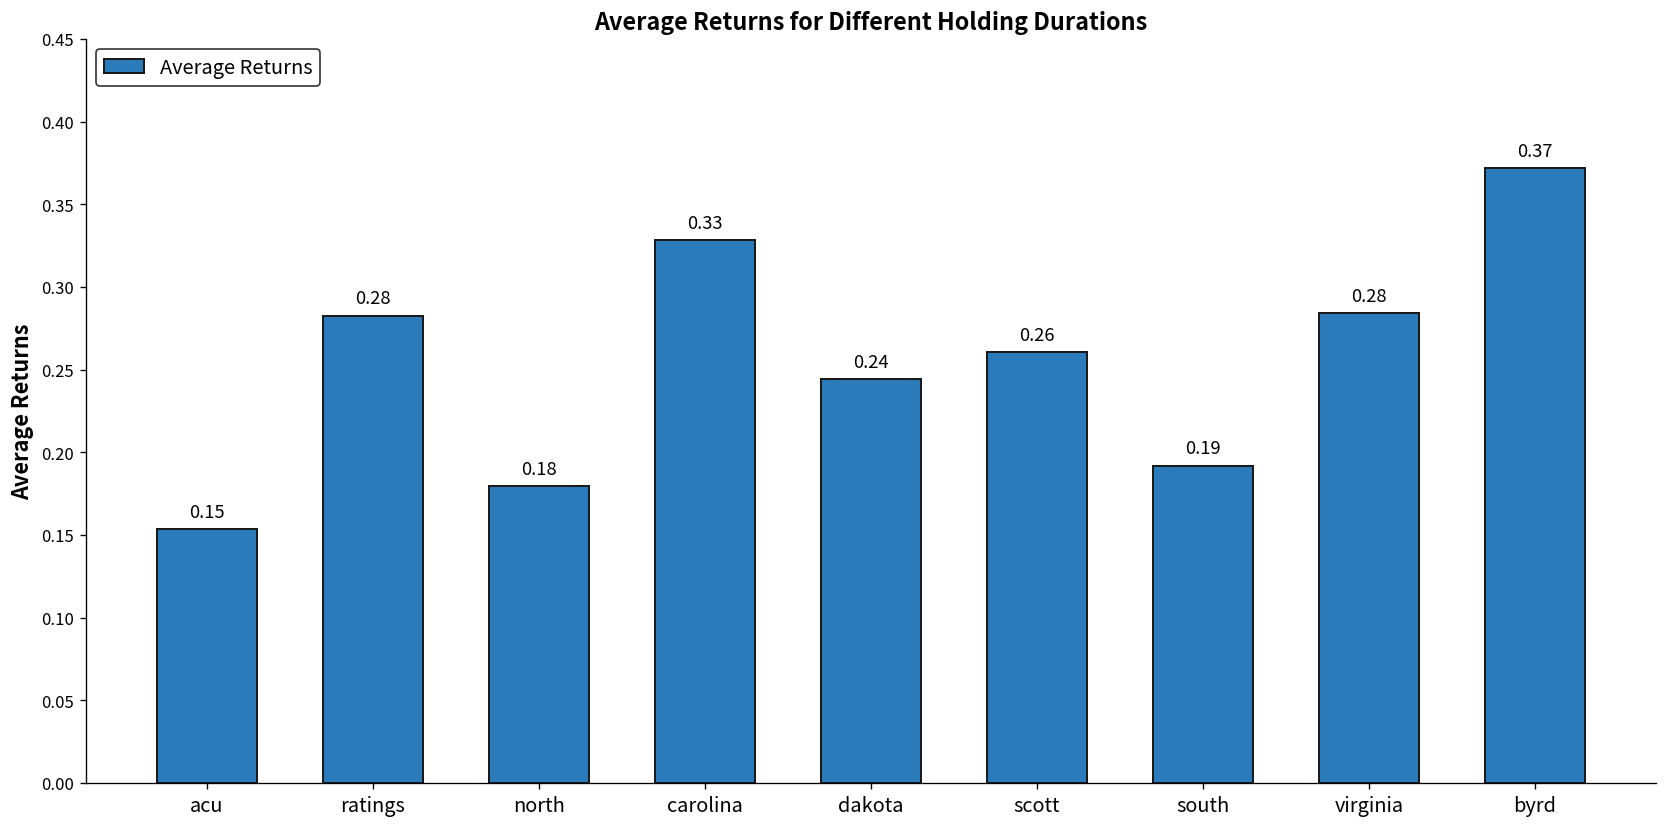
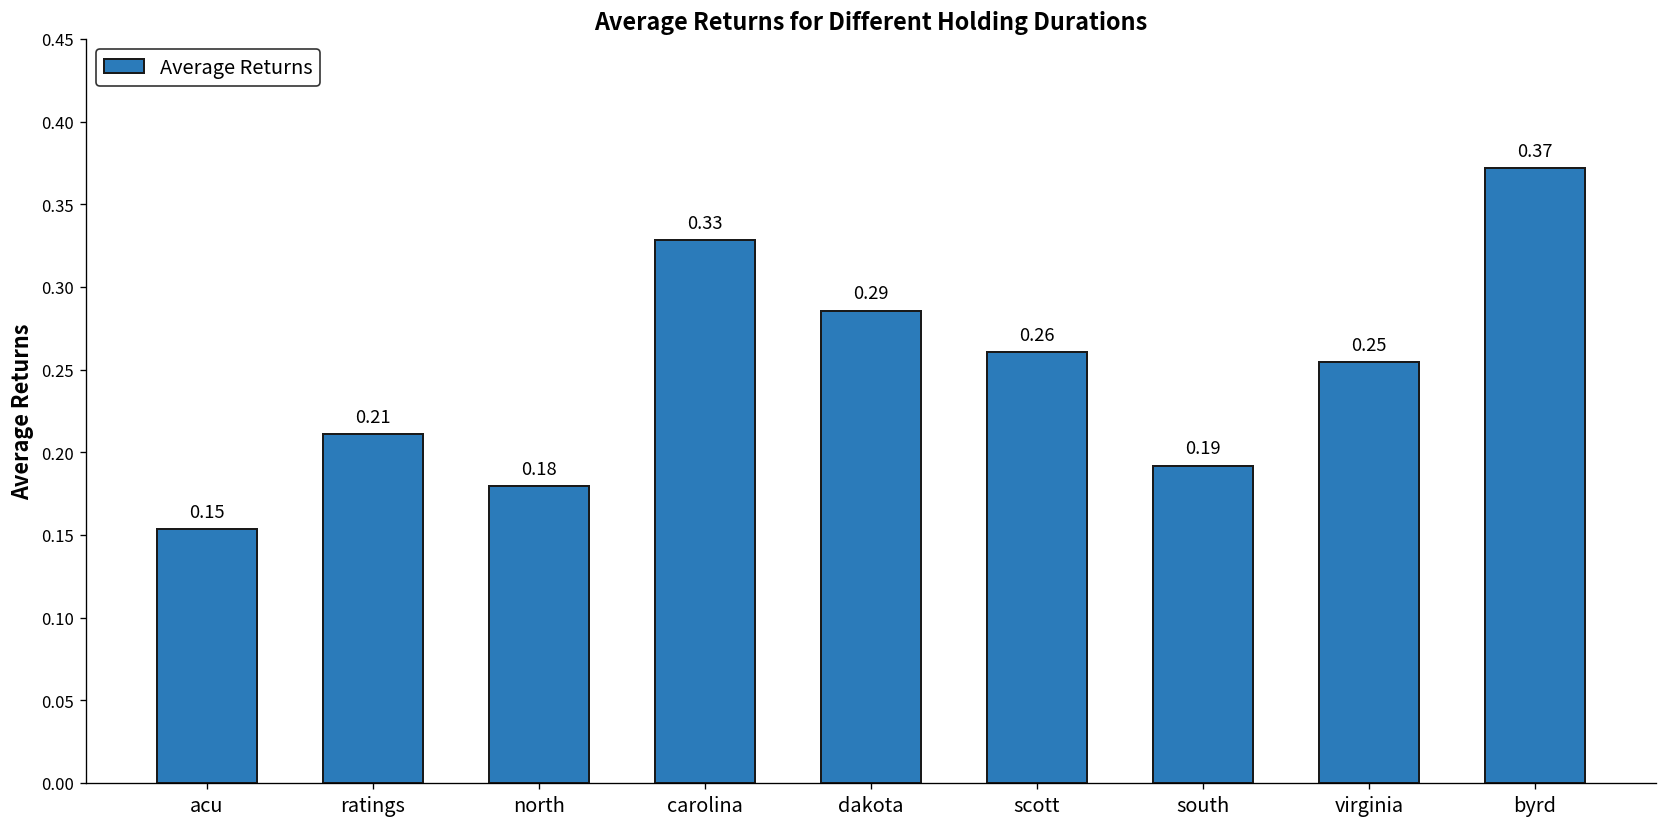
ratings: 0.28 -> 0.21
dakota: 0.24 -> 0.29
virginia: 0.28 -> 0.25
